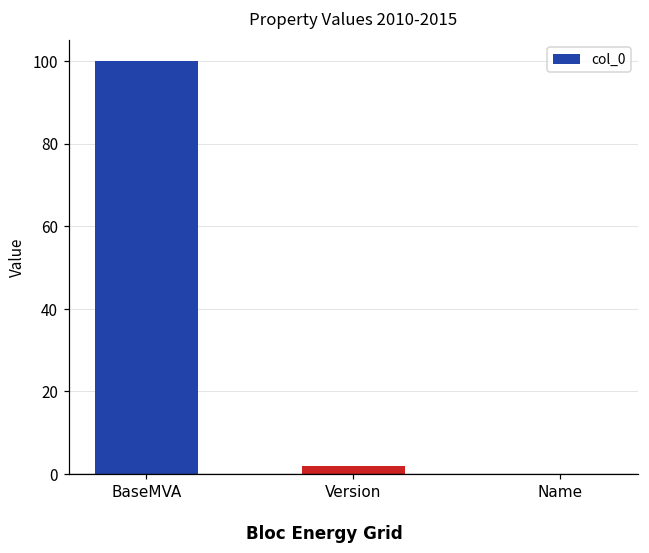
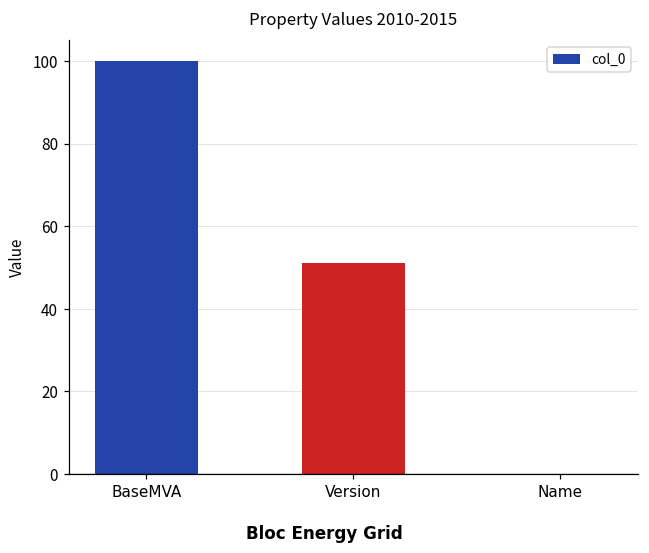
Version: 2 -> 51
